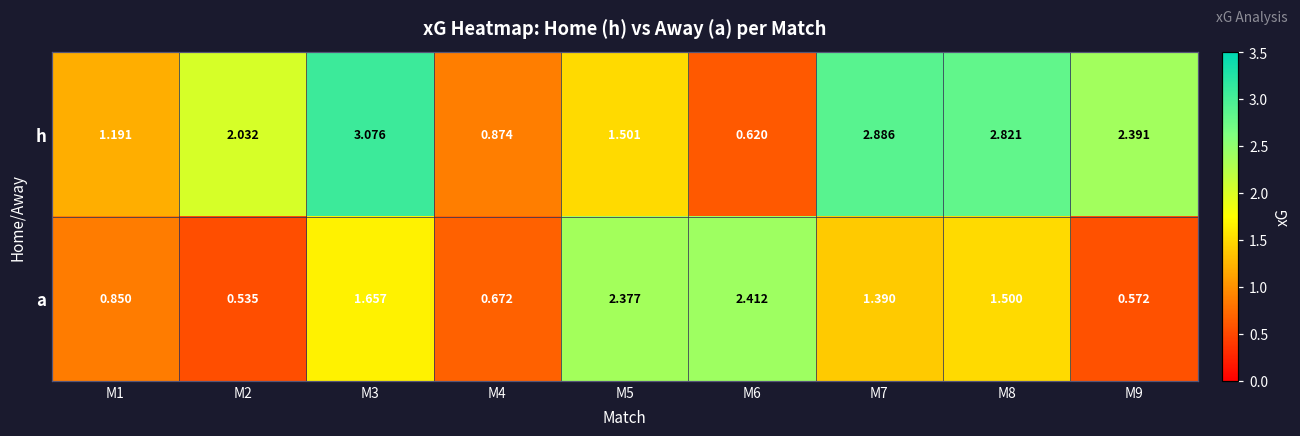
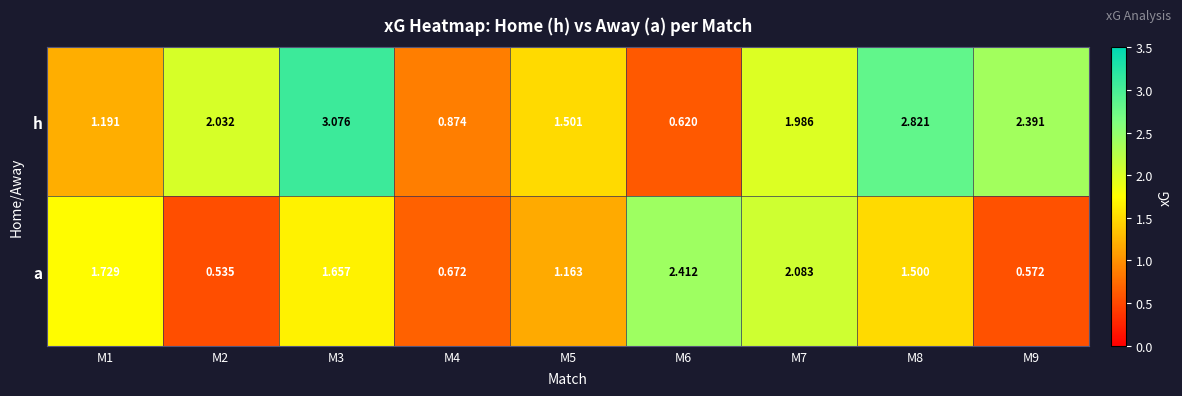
h, M7: 2.886 -> 1.986
a, M1: 0.850 -> 1.729
a, M5: 2.377 -> 1.163
a, M7: 1.390 -> 2.083
